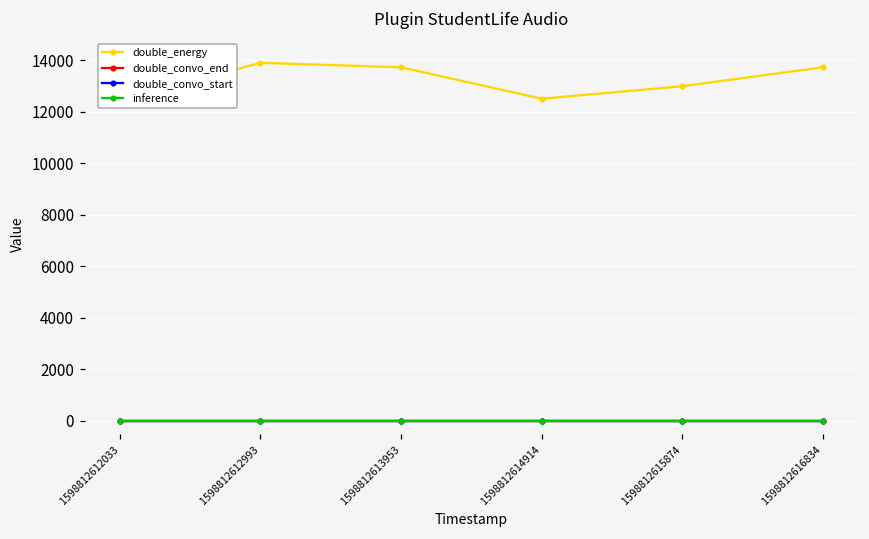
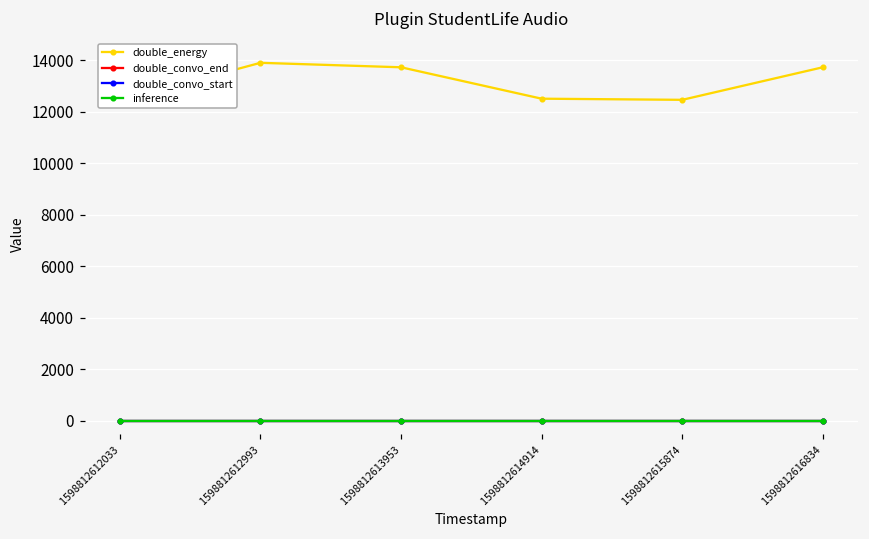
double_energy, 1598812615874: 13000 -> 12500
